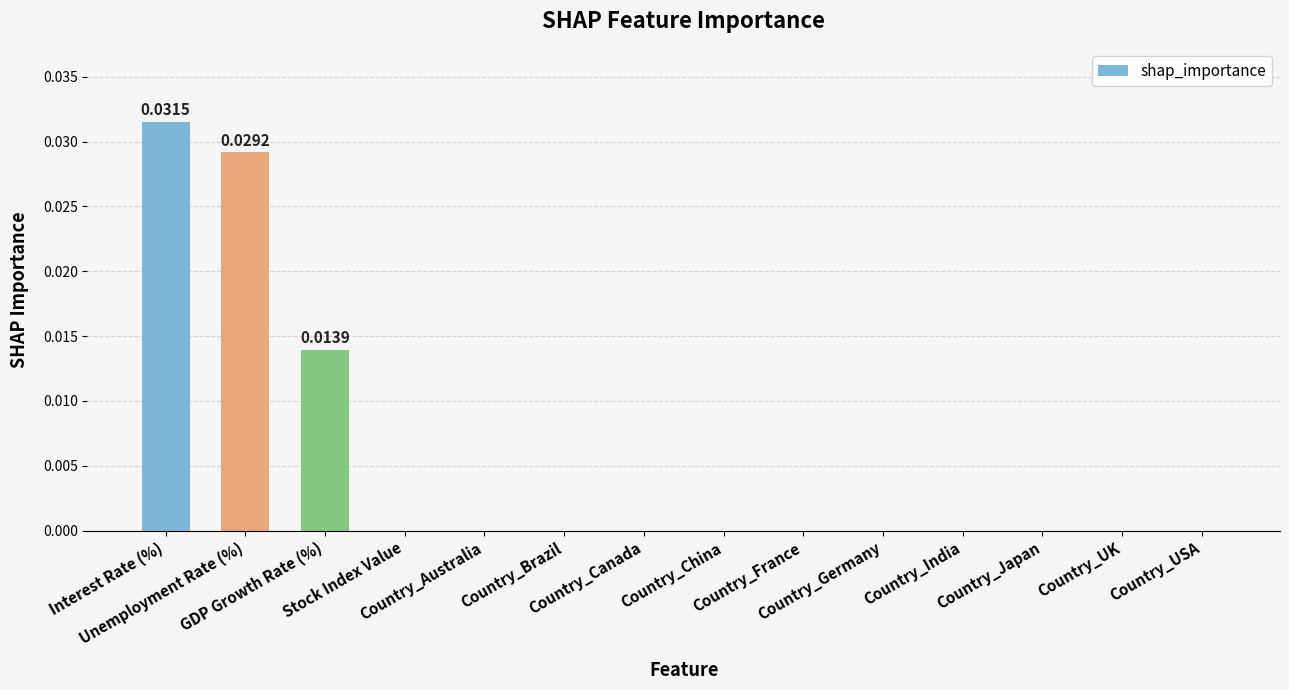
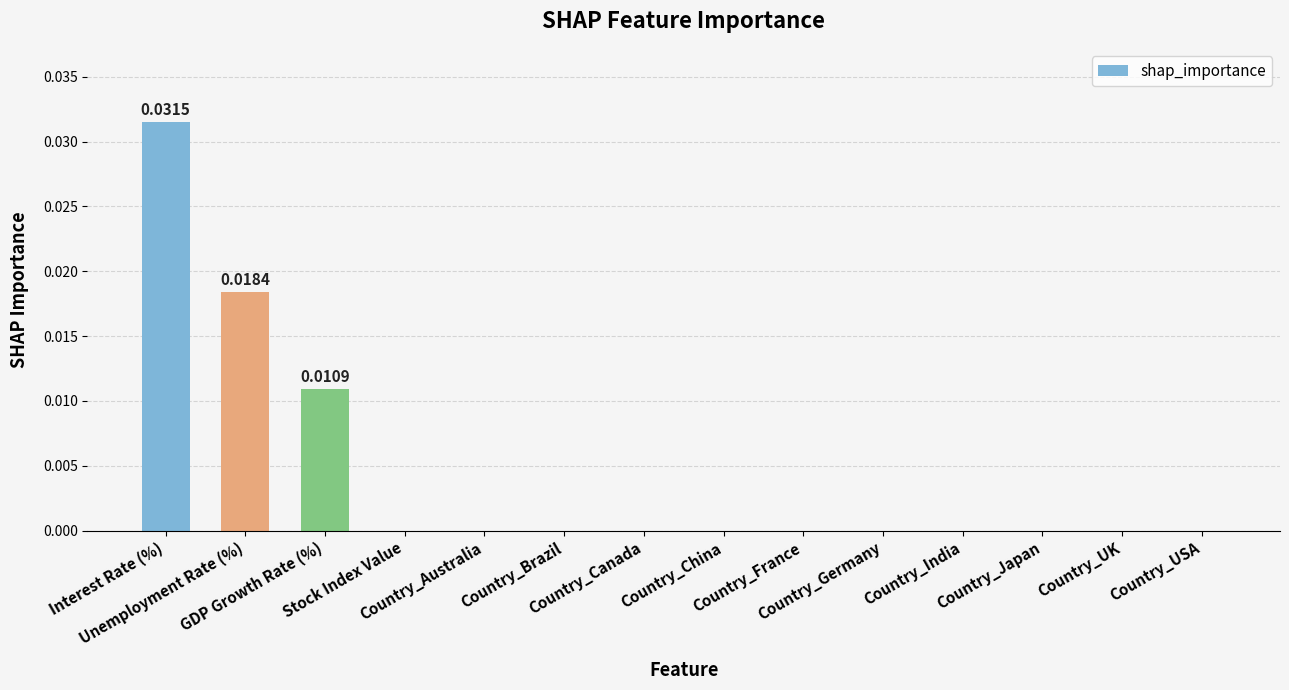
Unemployment Rate (%): 0.0292 -> 0.0184
GDP Growth Rate (%): 0.0139 -> 0.0109
